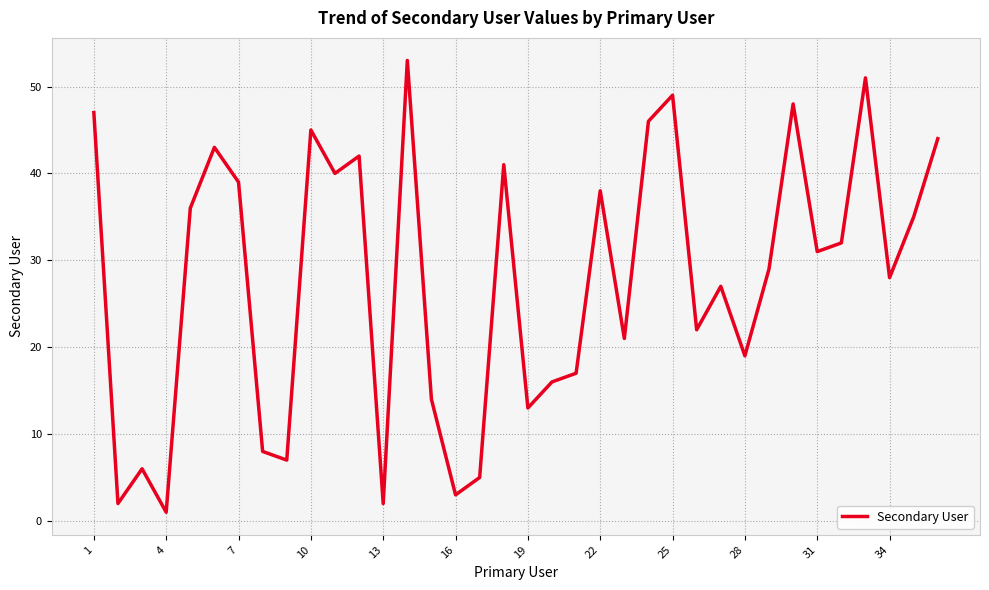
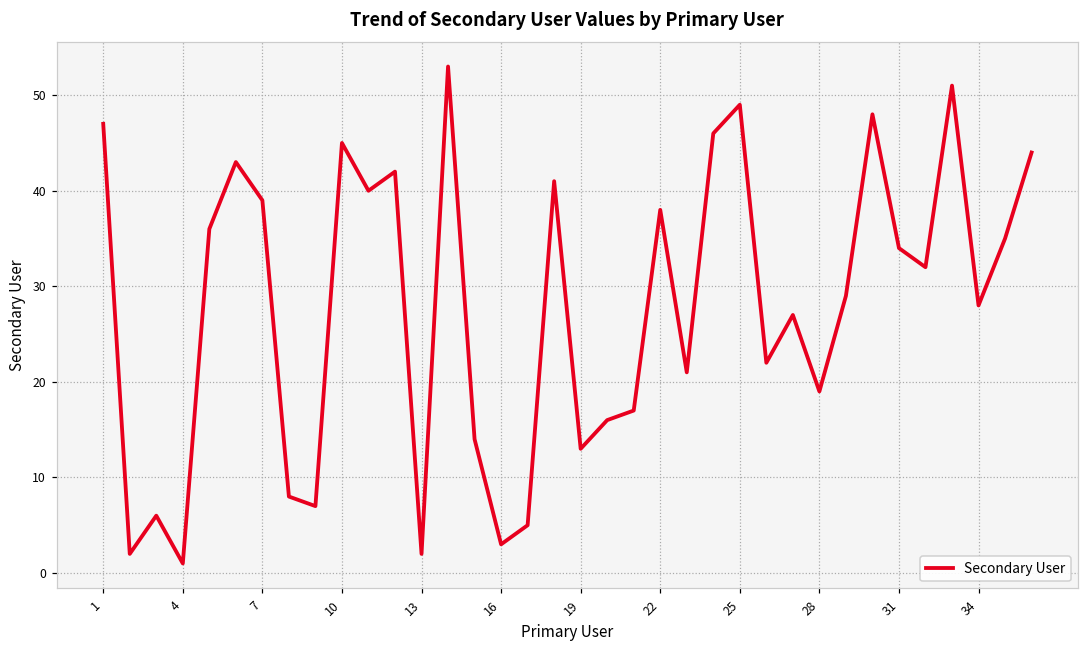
31: 31 -> 34
